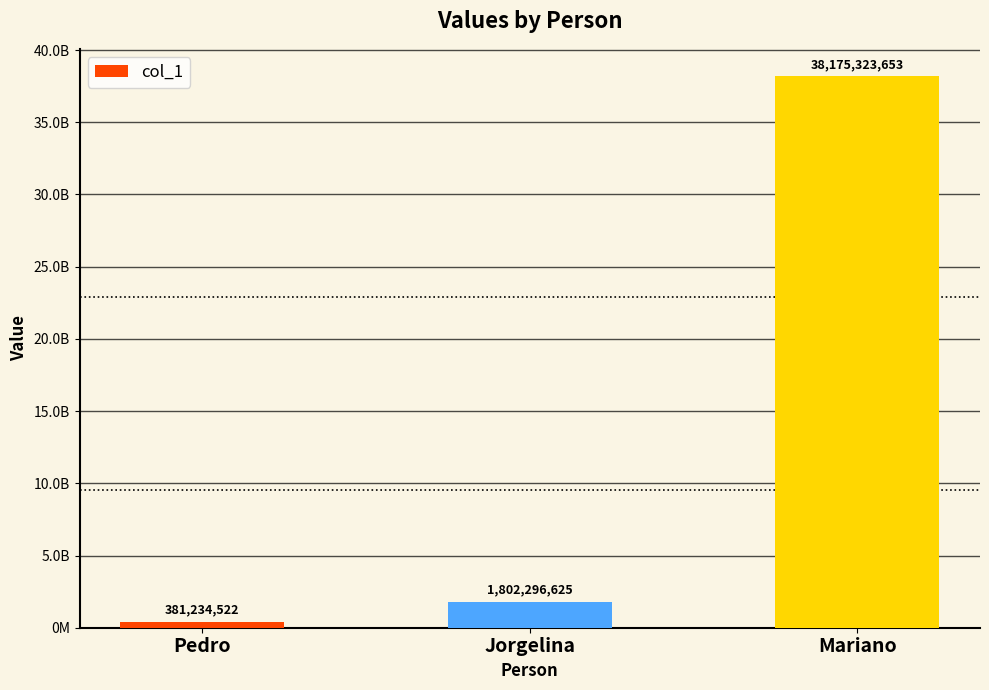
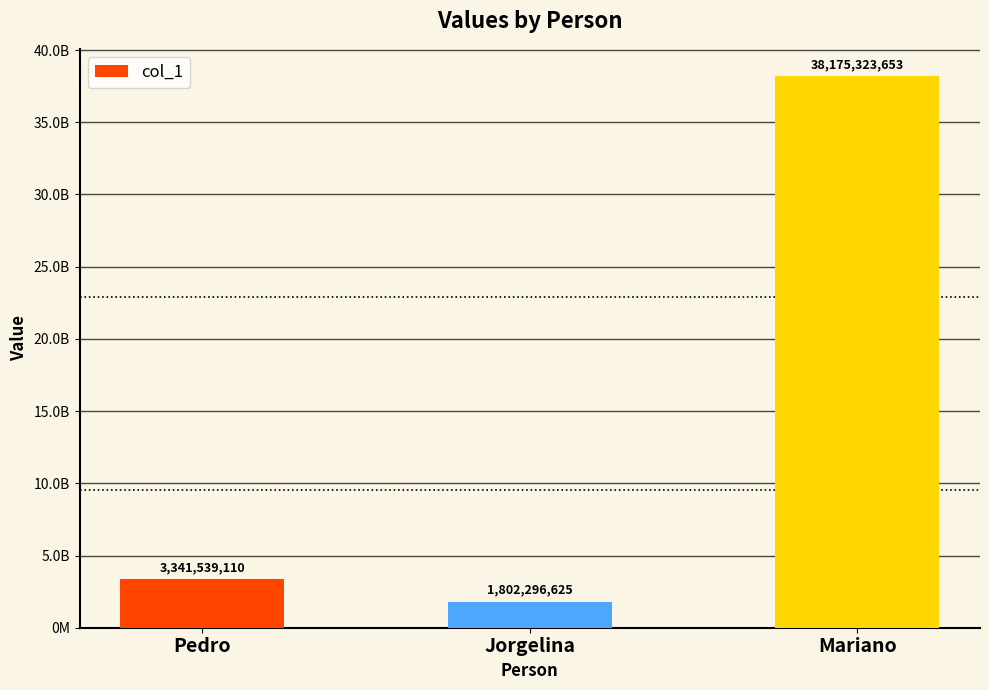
Pedro: 381,234,522 -> 3,341,539,110
